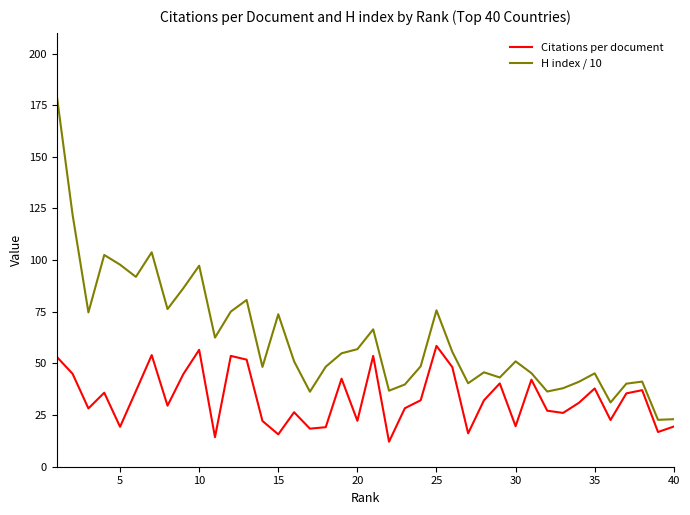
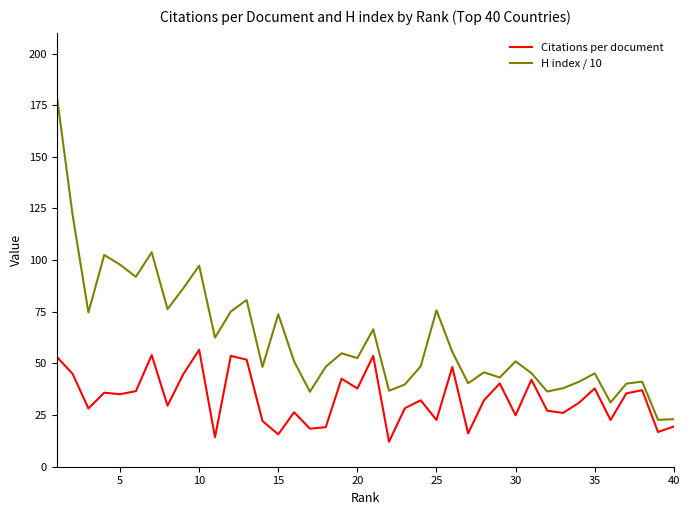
Citations per document, 5: 19 -> 35
Citations per document, 20: 22 -> 38
H index / 10, 20: 57 -> 53
Citations per document, 25: 58 -> 23
Citations per document, 30: 20 -> 25
